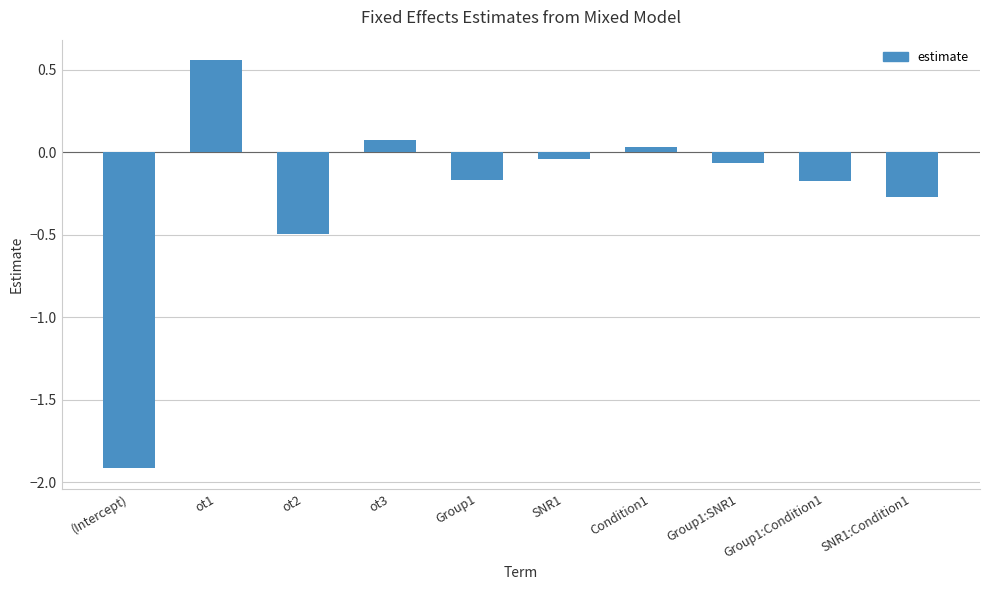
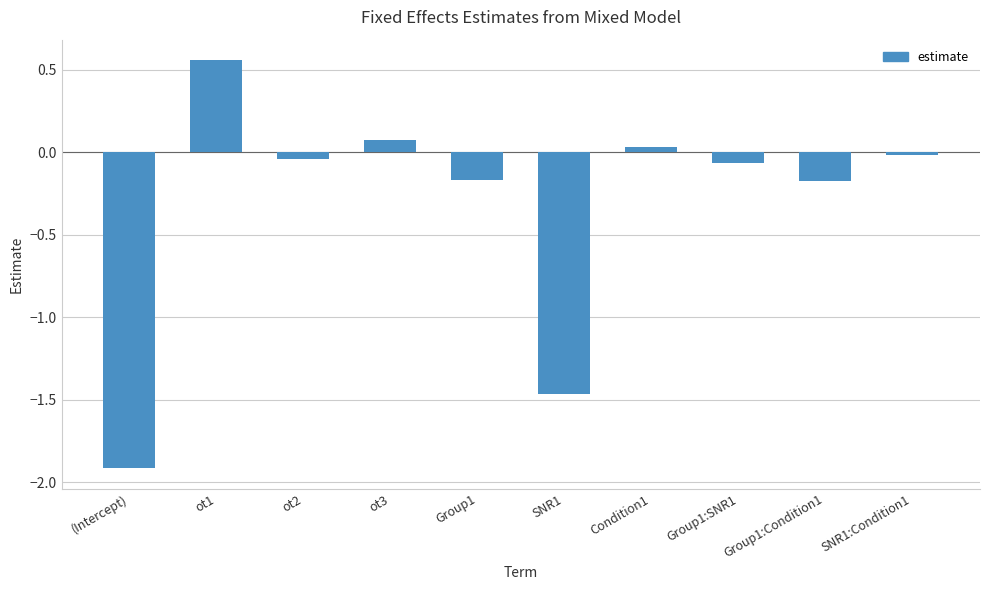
ot2: -0.50 -> -0.04
SNR1: -0.04 -> -1.47
SNR1:Condition1: -0.27 -> -0.02
